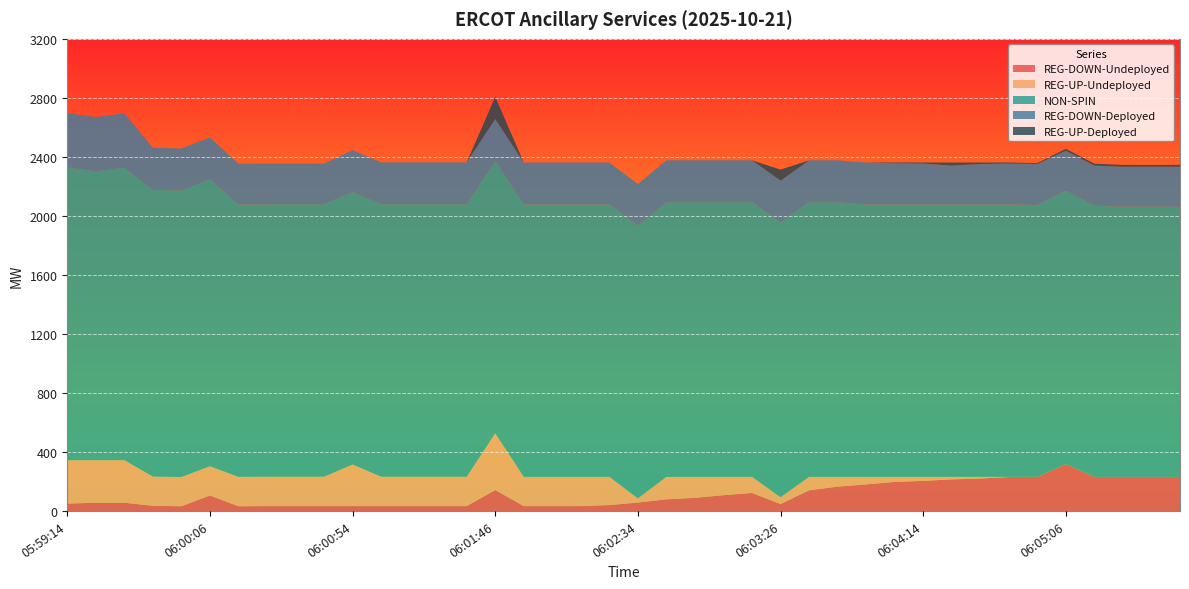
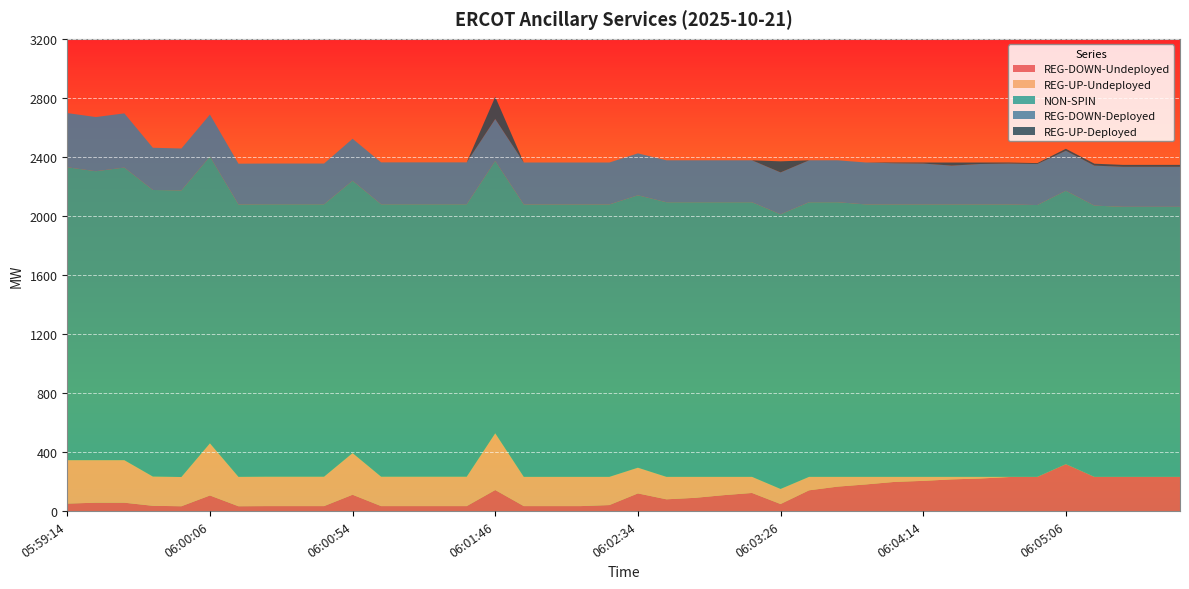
REG-UP-Undeployed, 06:00:06: 200 -> 350
REG-DOWN-Undeployed, 06:00:54: 30 -> 110
REG-DOWN-Undeployed, 06:02:34: 60 -> 120
REG-UP-Undeployed, 06:02:34: 30 -> 170
REG-UP-Undeployed, 06:03:26: 50 -> 100
